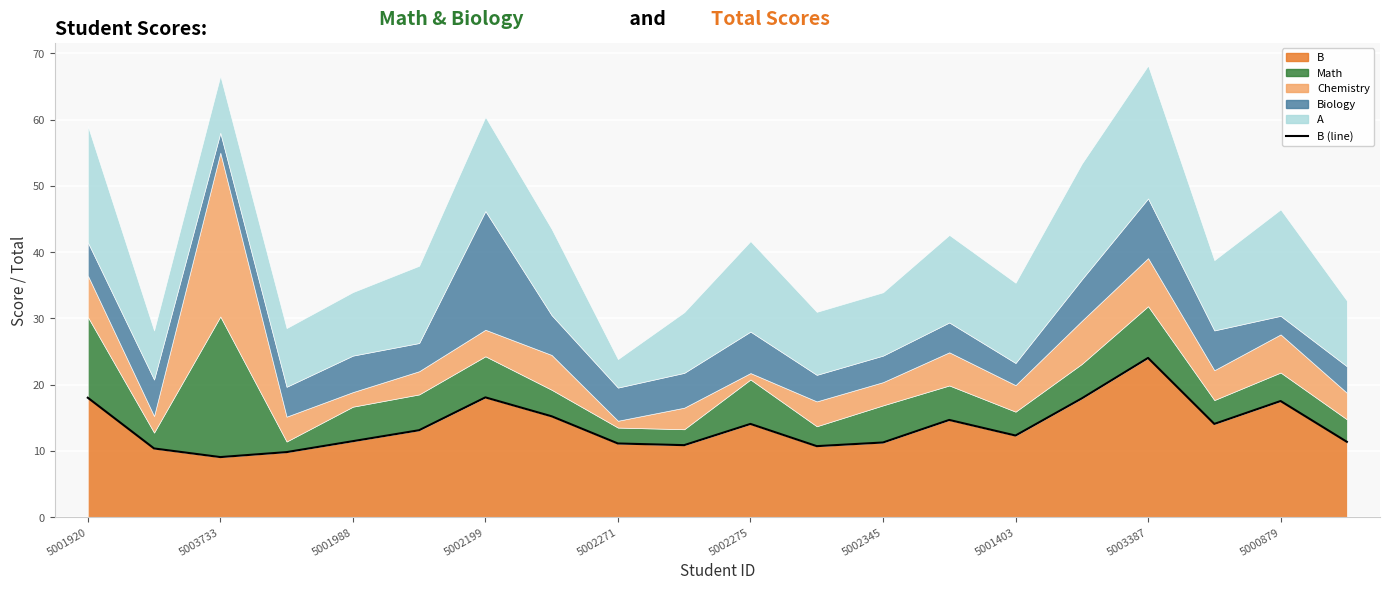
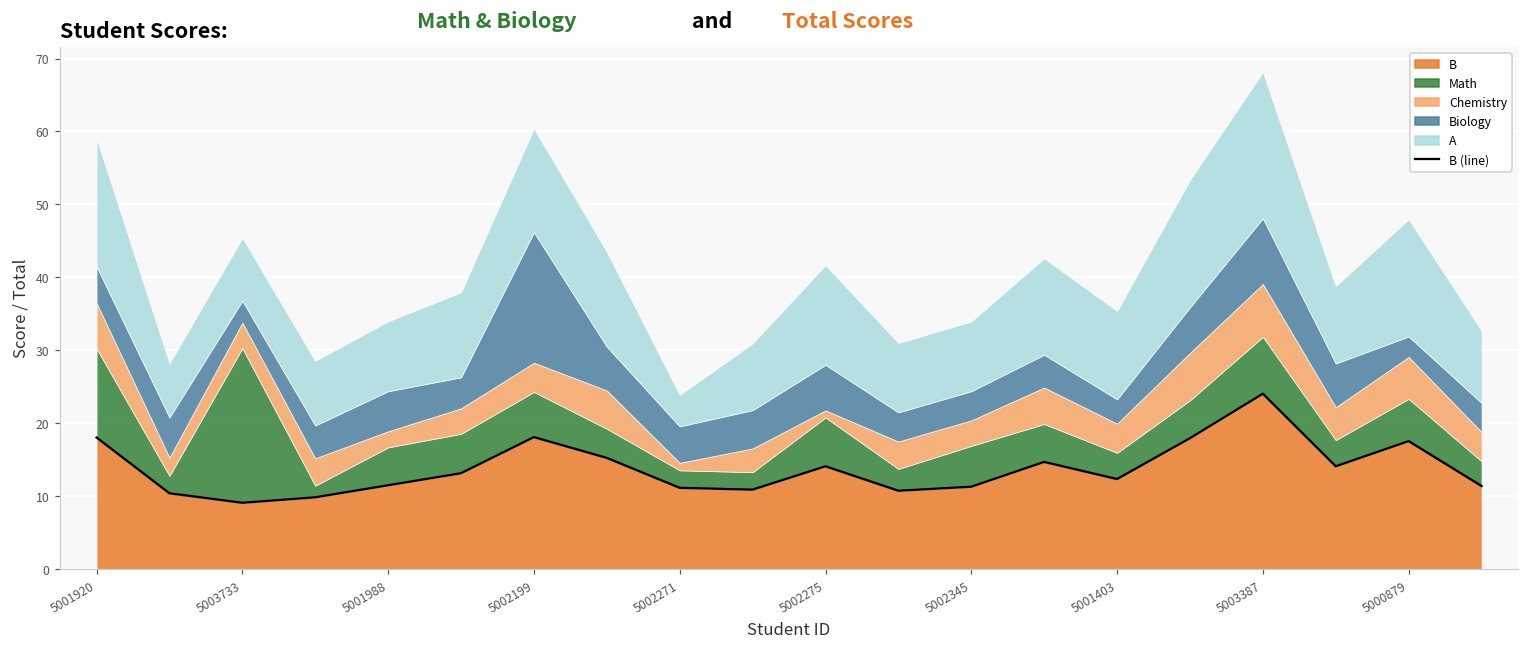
Chemistry, 5003733: 25 -> 4
Math, 5000879: 4 -> 6
